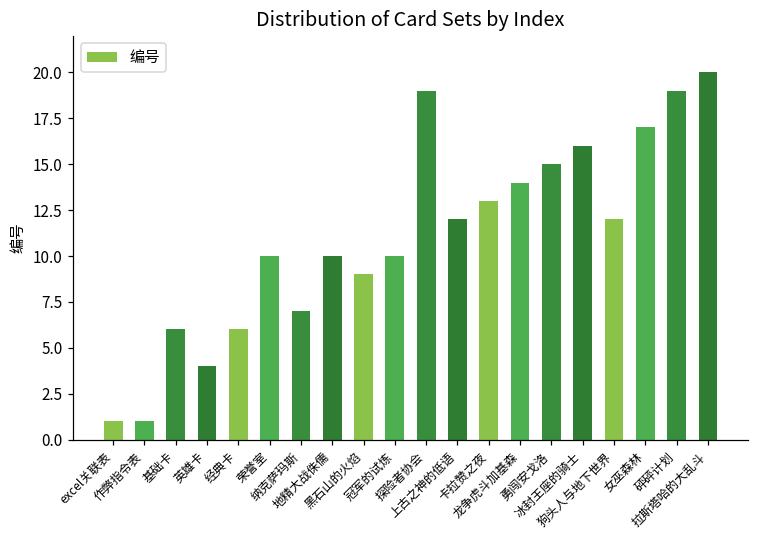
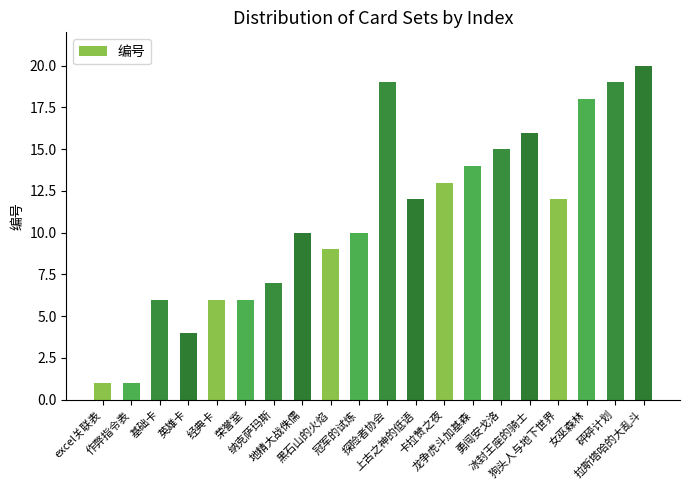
荣誉室: 10 -> 6
女巫森林: 17 -> 18
